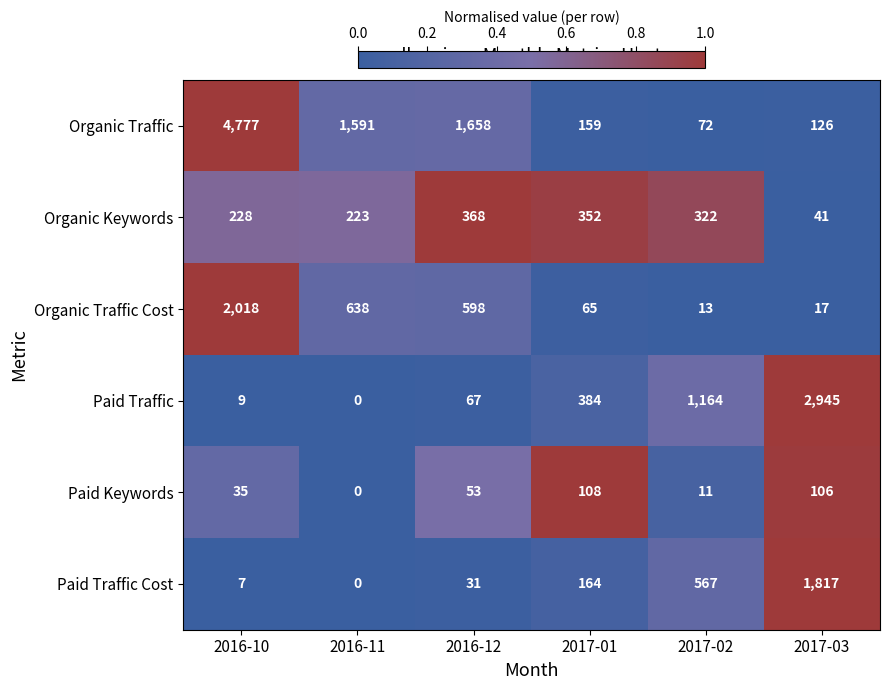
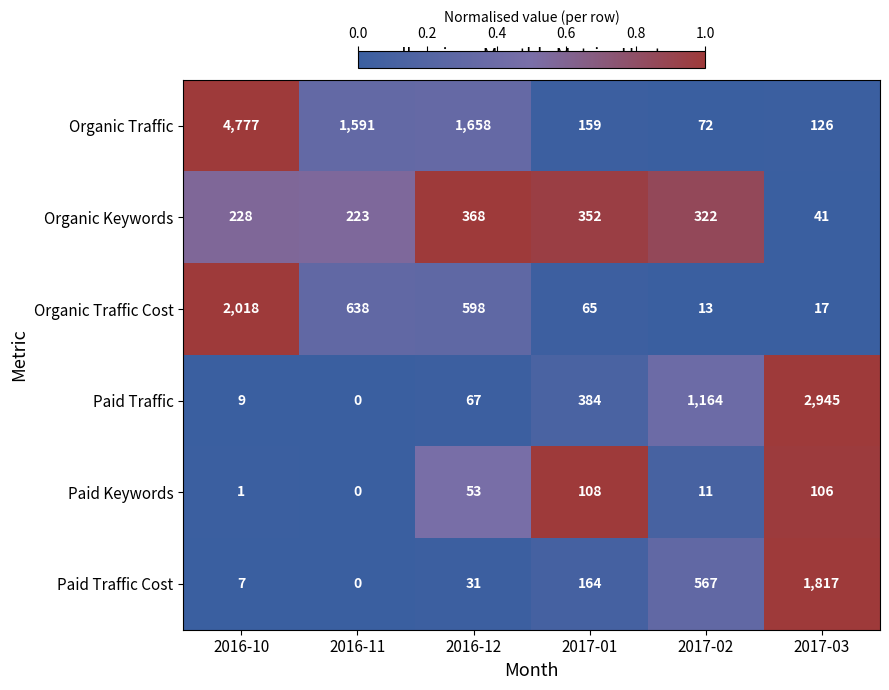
Paid Keywords, 2016-10: 35 -> 1
